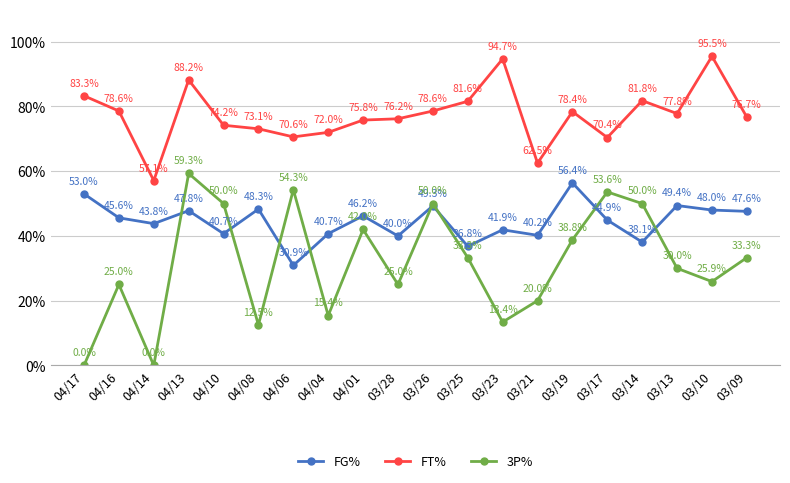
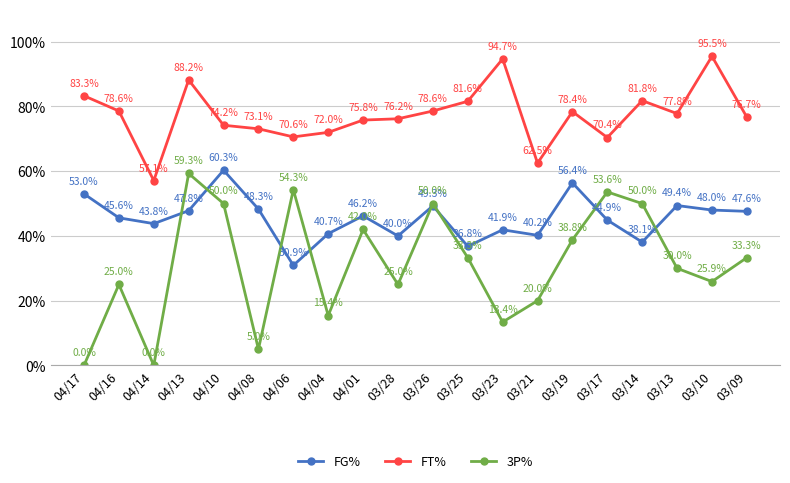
FG%, 04/10: 40.7% -> 60.3%
3P%, 04/08: 12.5% -> 5.0%
